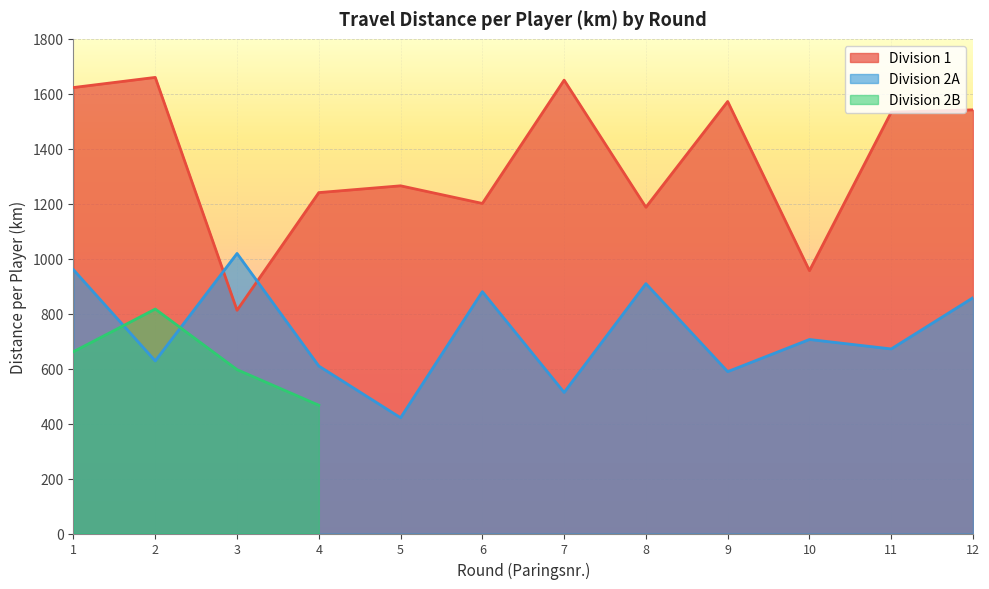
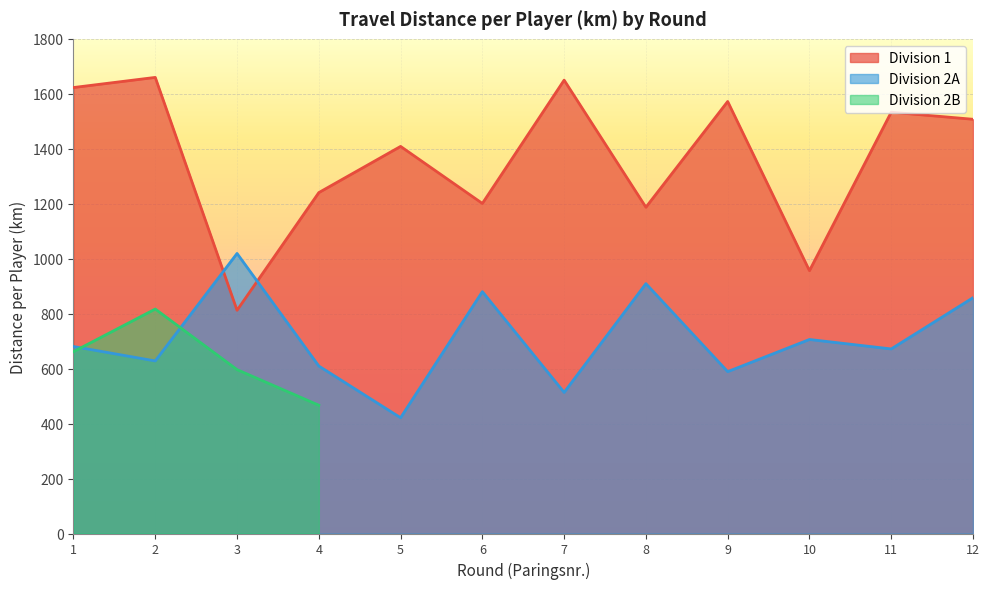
Division 2A, 1: 960 -> 680
Division 1, 5: 1270 -> 1410
Division 1, 12: 1540 -> 1510
